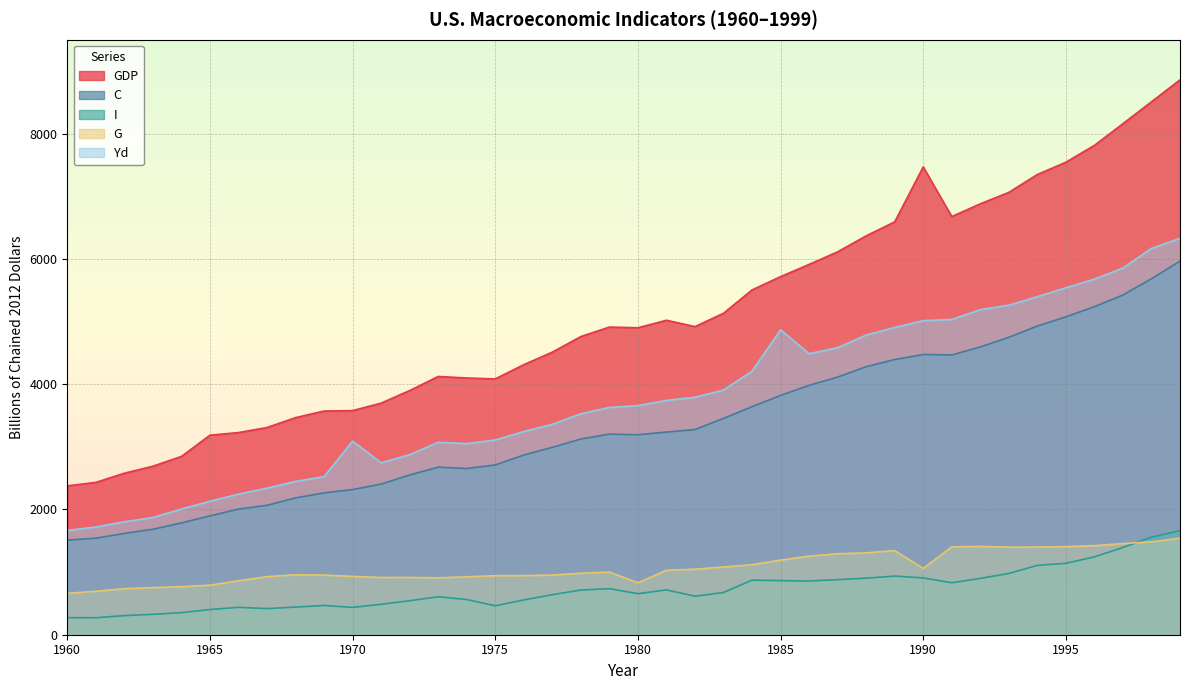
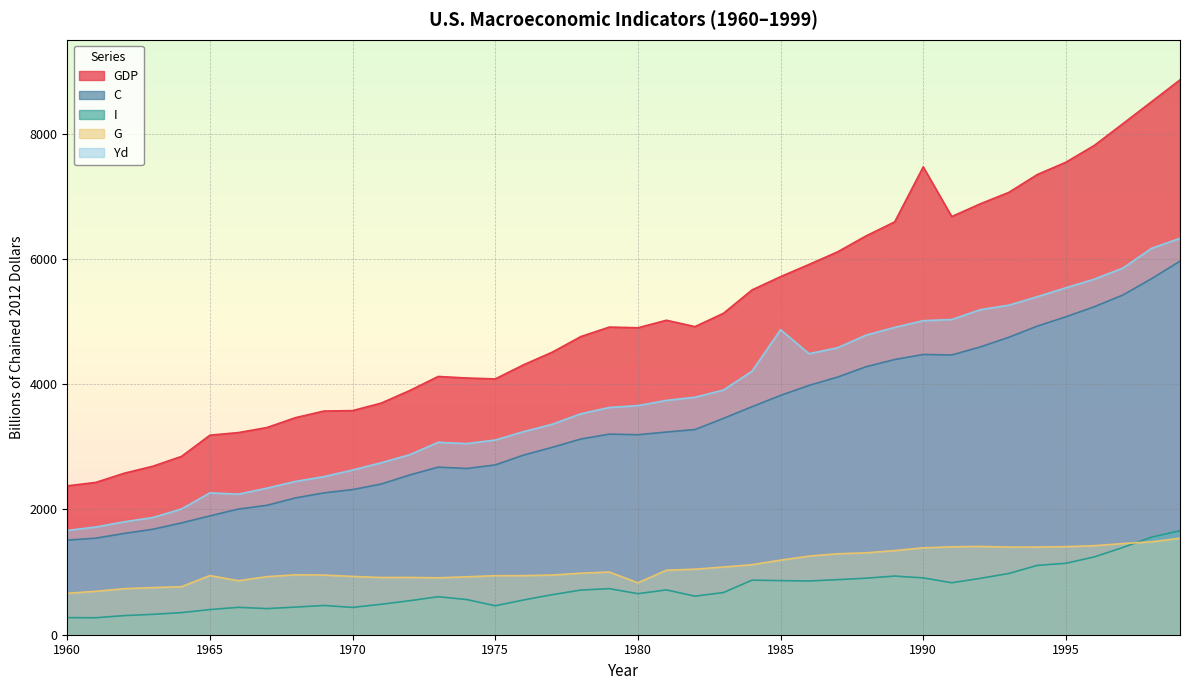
G, 1965: 800 -> 900
Yd, 1965: 2100 -> 2300
Yd, 1970: 3100 -> 2600
G, 1990: 1100 -> 1400
